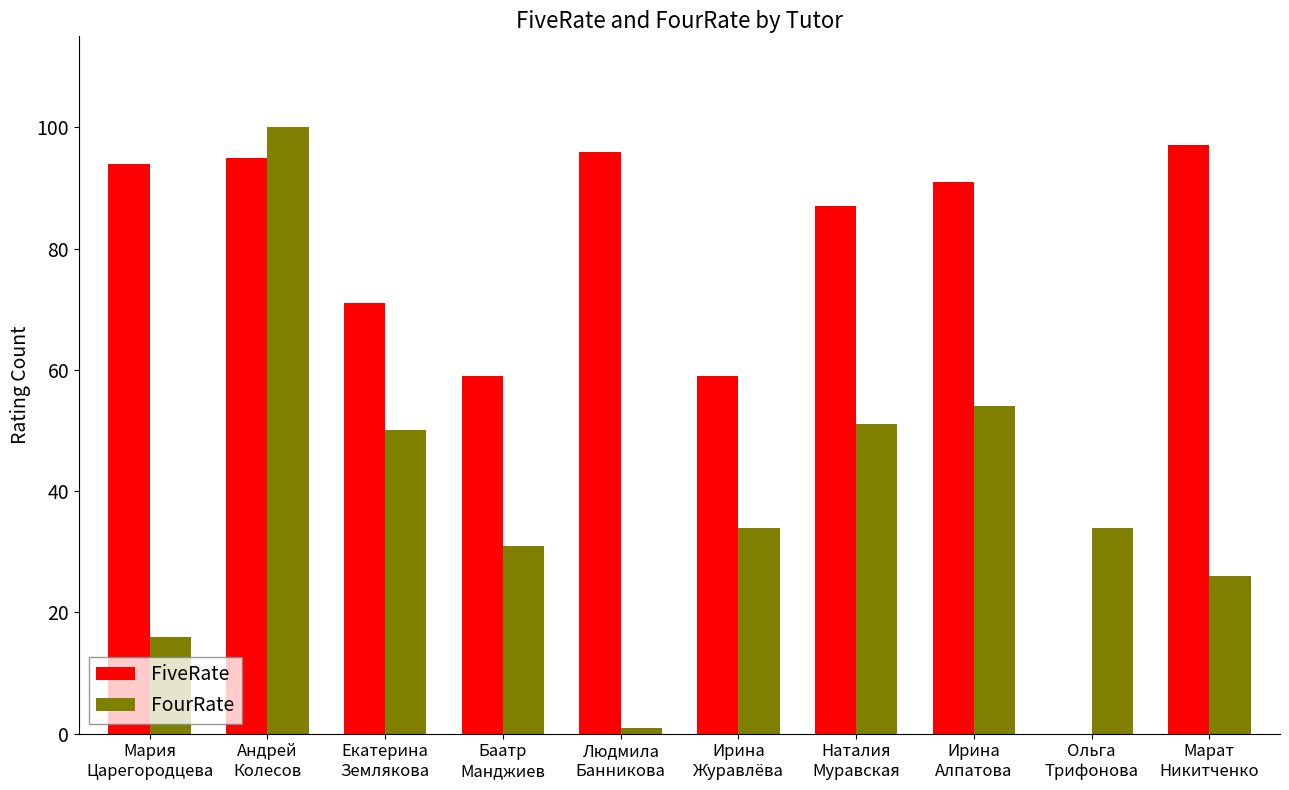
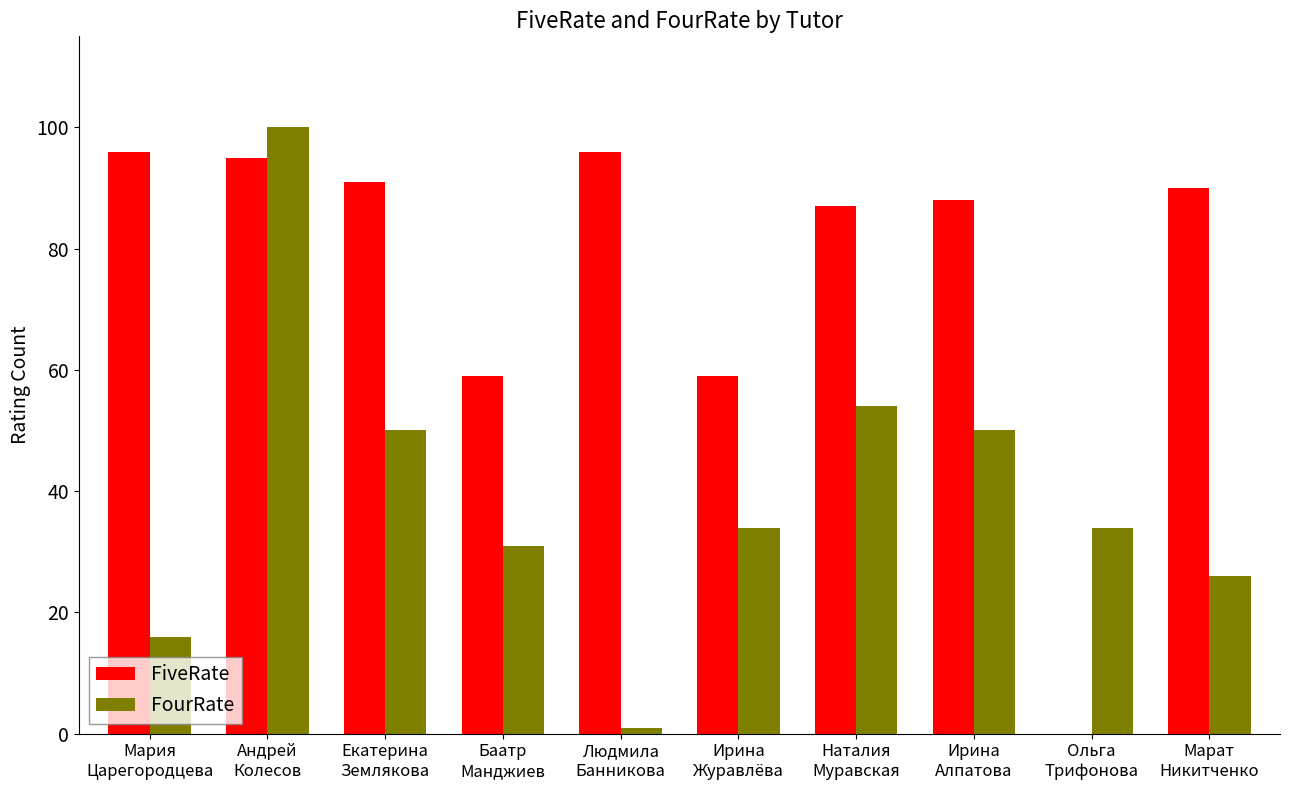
FiveRate, Мария Царегородцева: 94 -> 96
FiveRate, Екатерина Землякова: 71 -> 91
FourRate, Наталия Муравская: 51 -> 54
FiveRate, Ирина Алпатова: 91 -> 88
FourRate, Ирина Алпатова: 54 -> 50
FiveRate, Марат Никитченко: 97 -> 90
